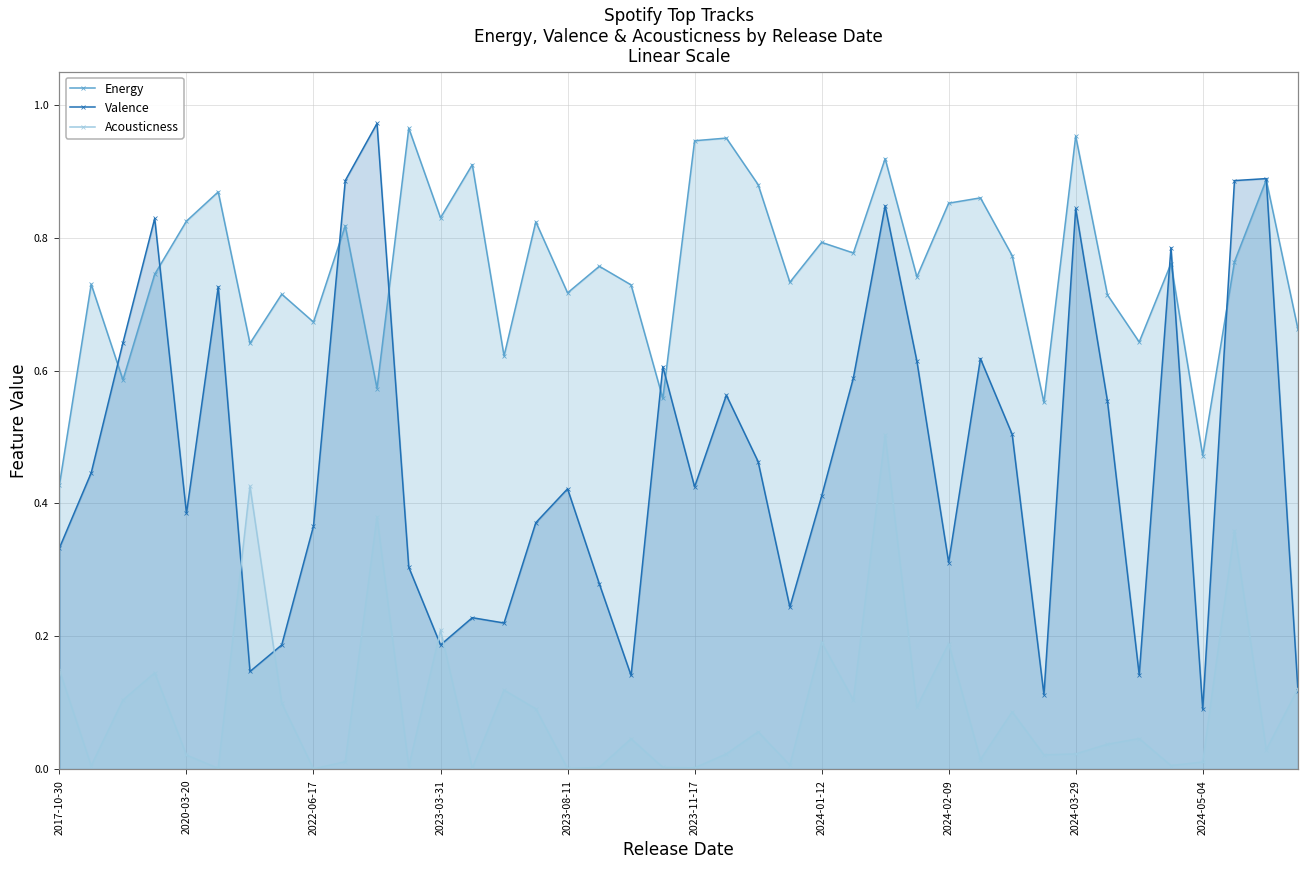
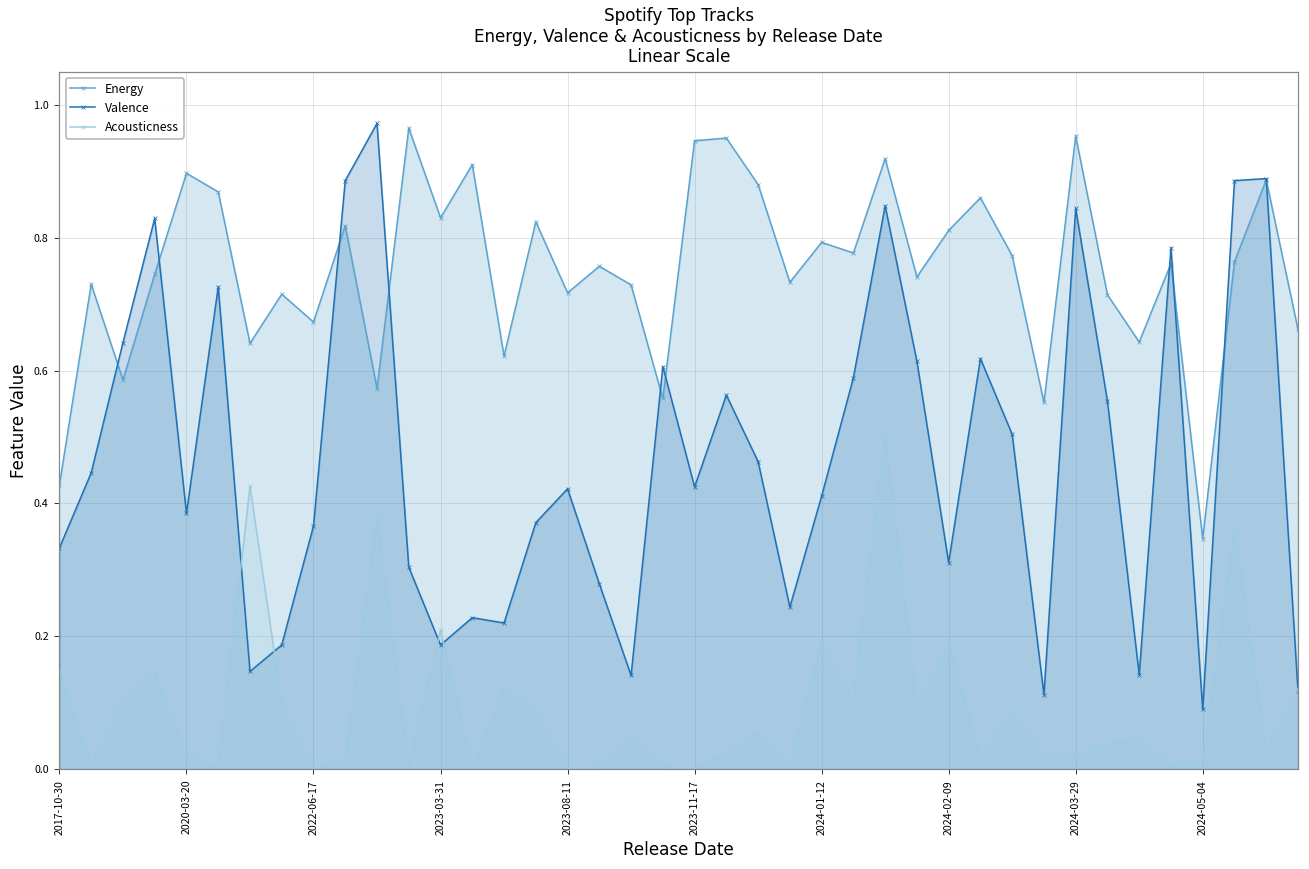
Energy, 2020-03-20: 0.83 -> 0.90
Energy, 2024-02-09: 0.85 -> 0.81
Energy, 2024-05-04: 0.47 -> 0.35
